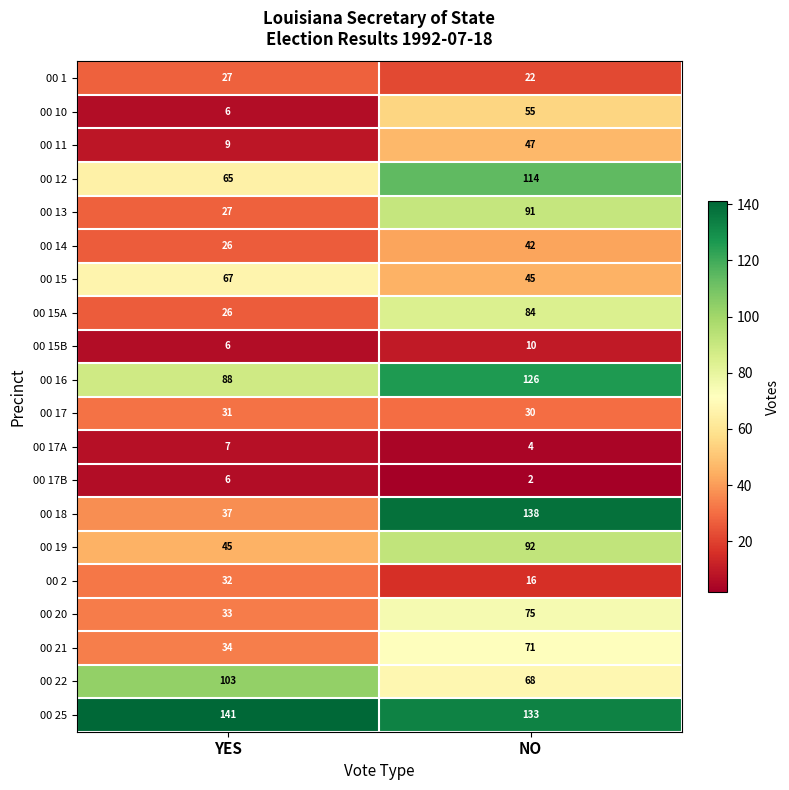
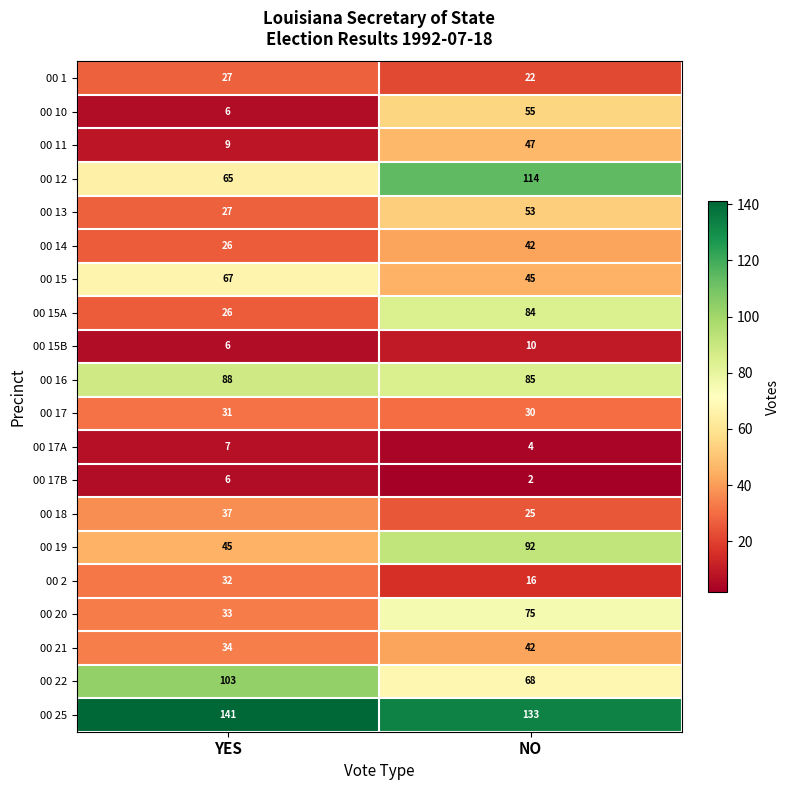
00 13, NO: 91 -> 53
00 16, NO: 126 -> 85
00 18, NO: 138 -> 25
00 21, NO: 71 -> 42
